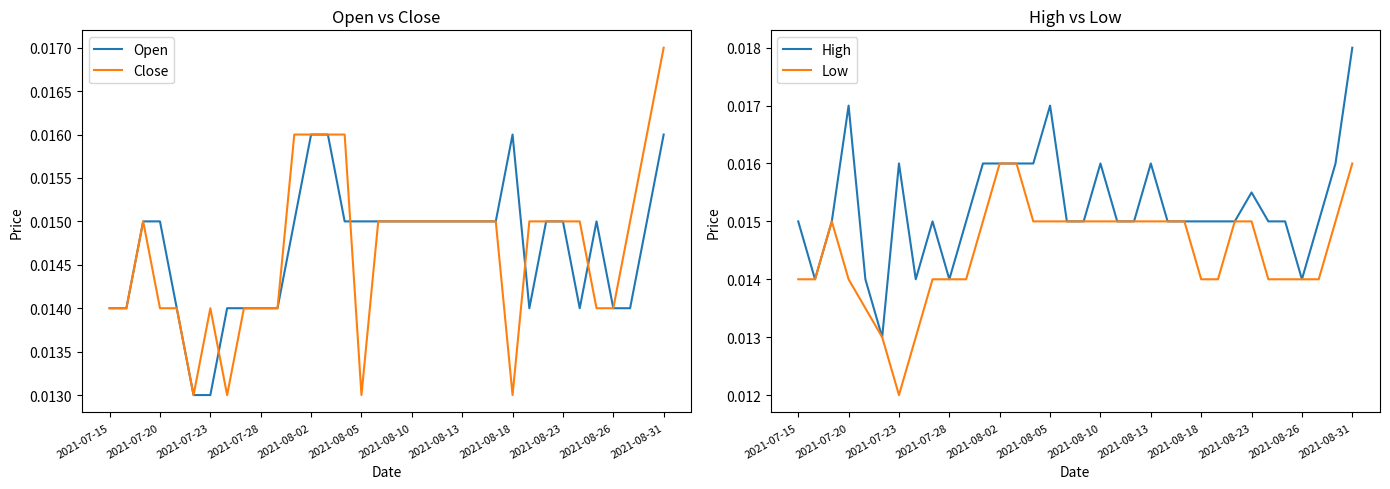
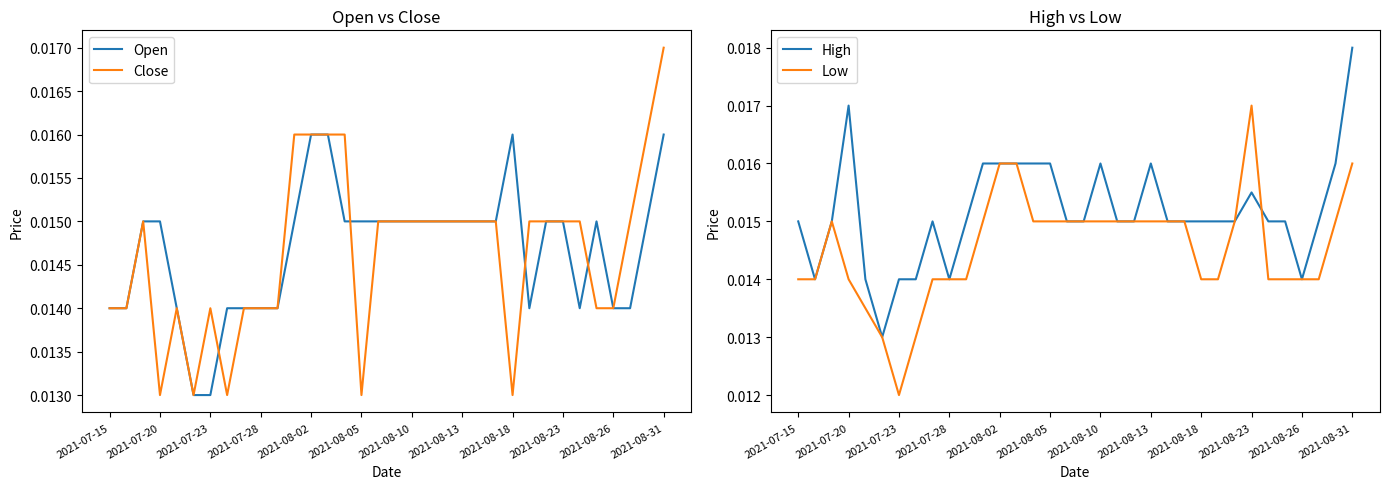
Open vs Close, Close, 2021-07-20: 0.014 -> 0.013
High vs Low, High, 2021-07-23: 0.016 -> 0.014
High vs Low, High, 2021-08-05: 0.017 -> 0.016
High vs Low, Low, 2021-08-23: 0.015 -> 0.017
